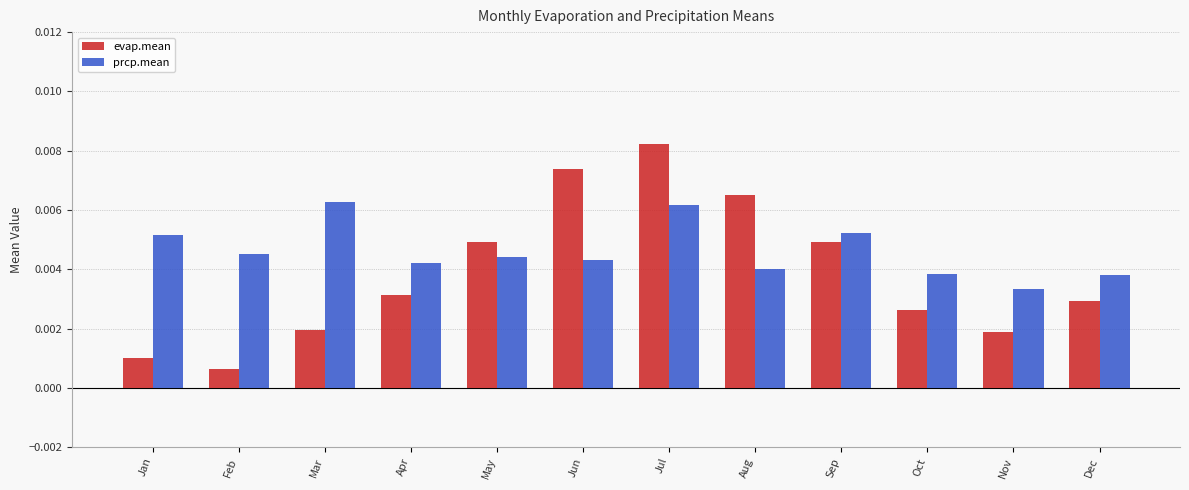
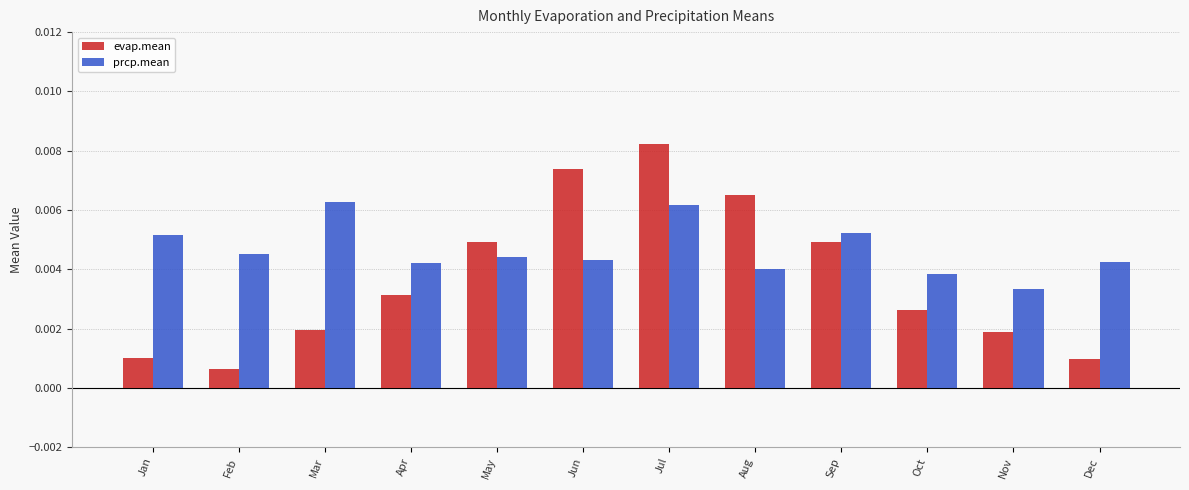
evap.mean, Dec: 0.0029 -> 0.0010
prcp.mean, Dec: 0.0038 -> 0.0043
